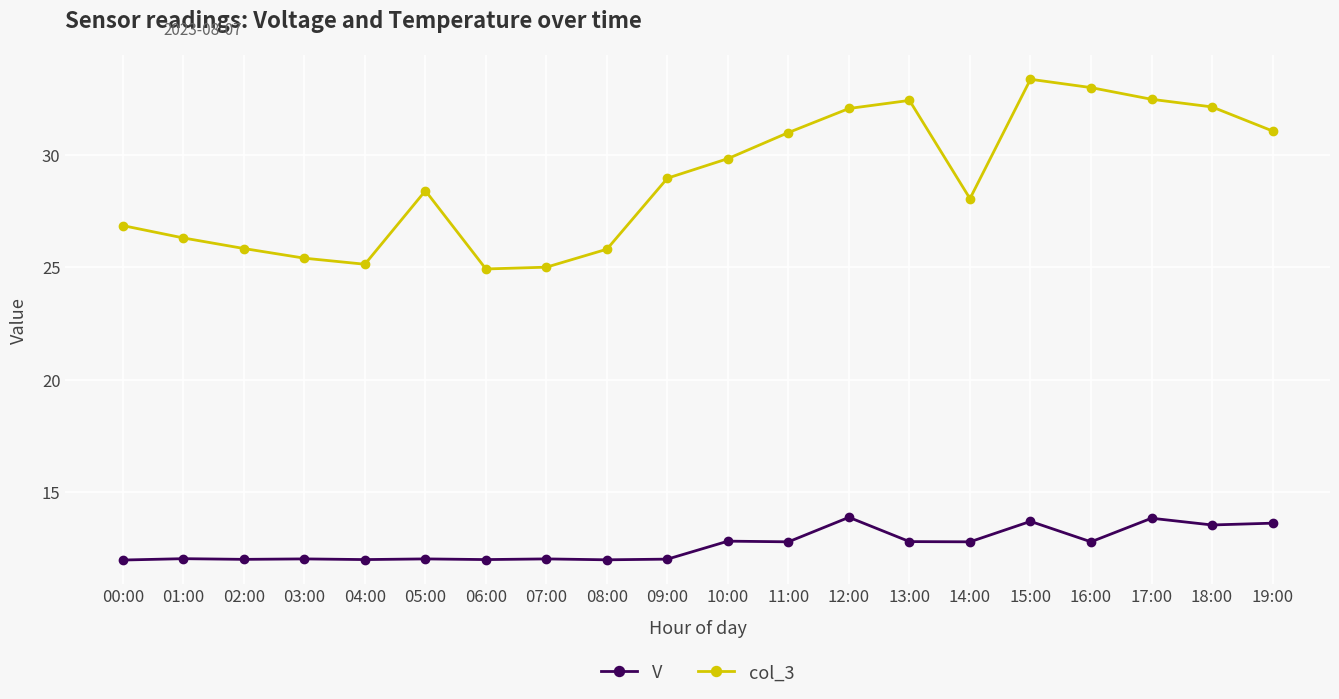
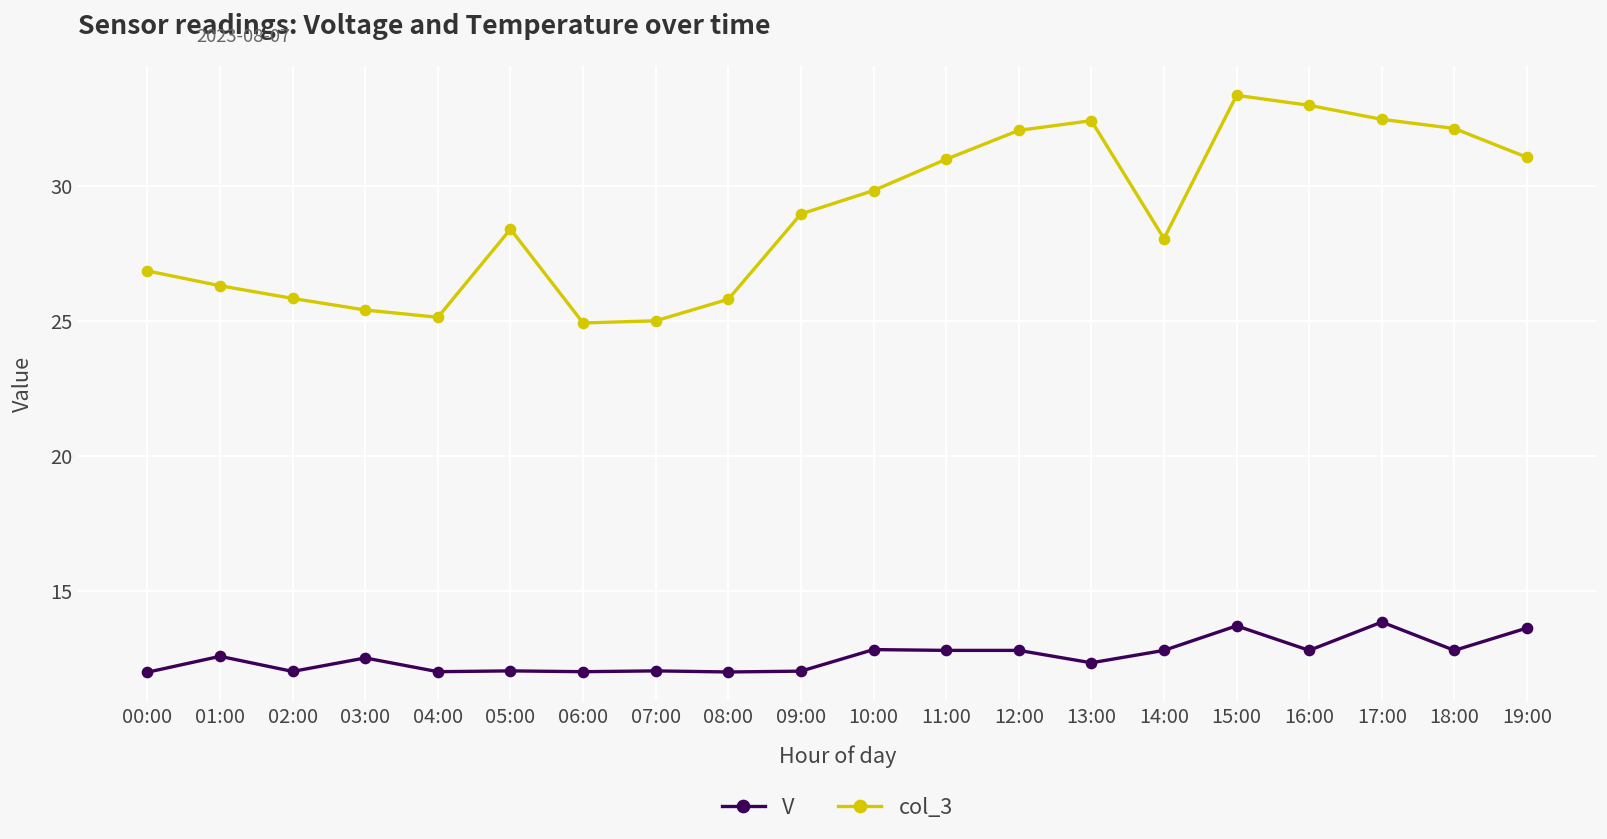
V, 01:00: 12.0 -> 12.6
V, 03:00: 12.0 -> 12.5
V, 12:00: 13.9 -> 12.8
V, 13:00: 12.8 -> 12.3
V, 18:00: 13.5 -> 12.8
